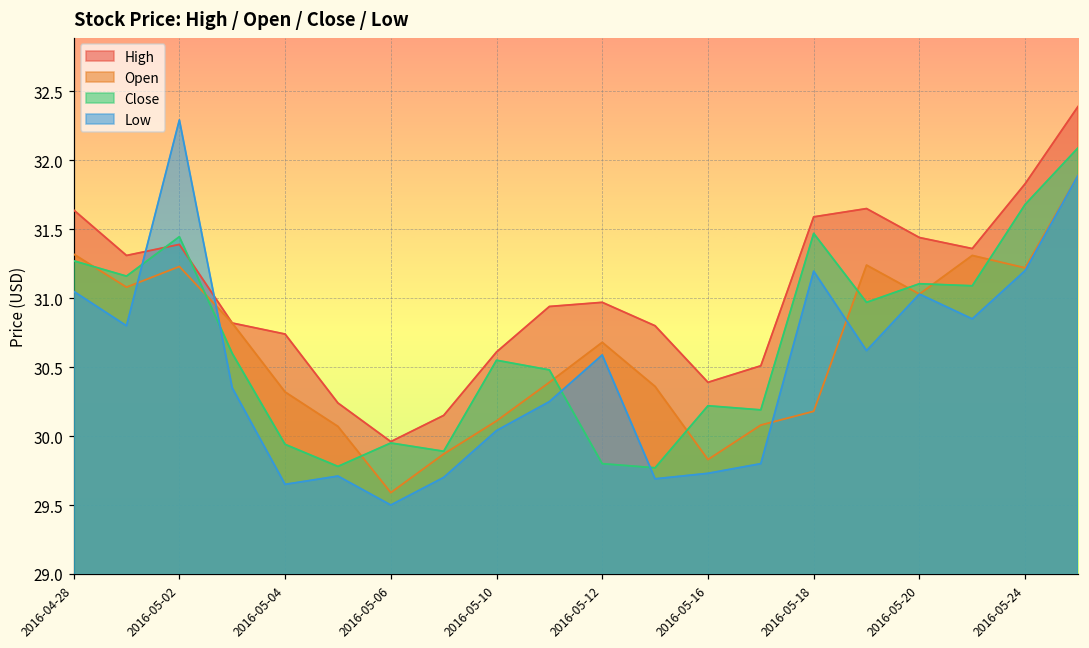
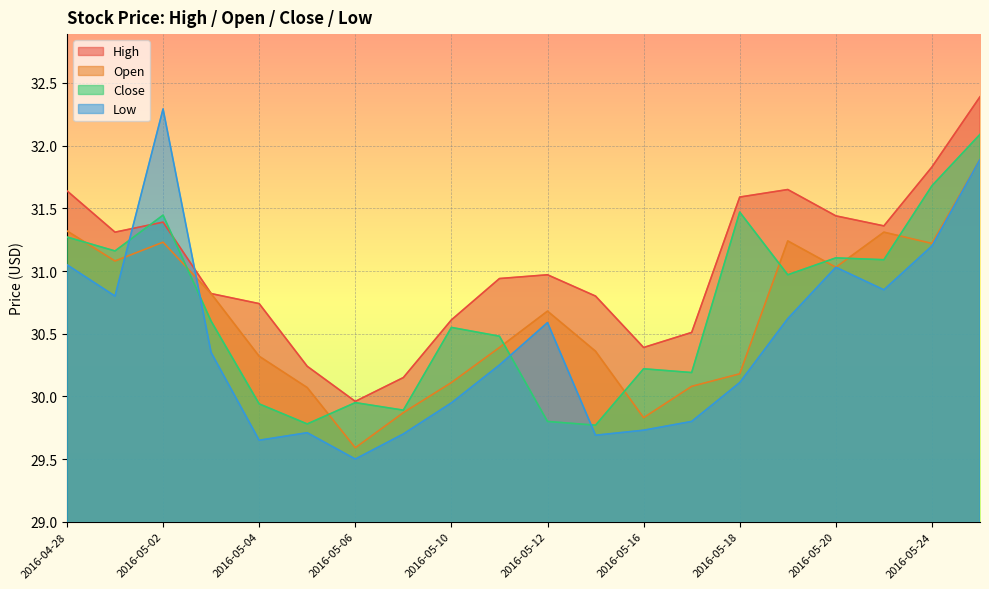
Low, 2016-05-10: 30.04 -> 29.95
Low, 2016-05-18: 31.20 -> 30.11
